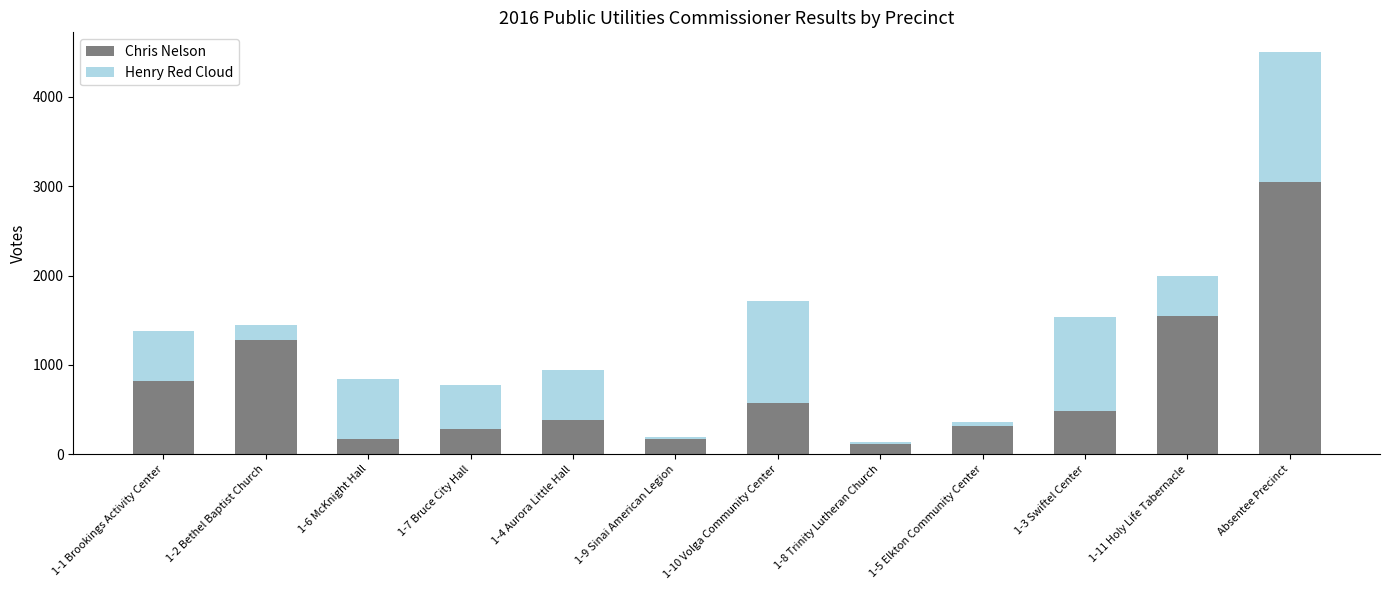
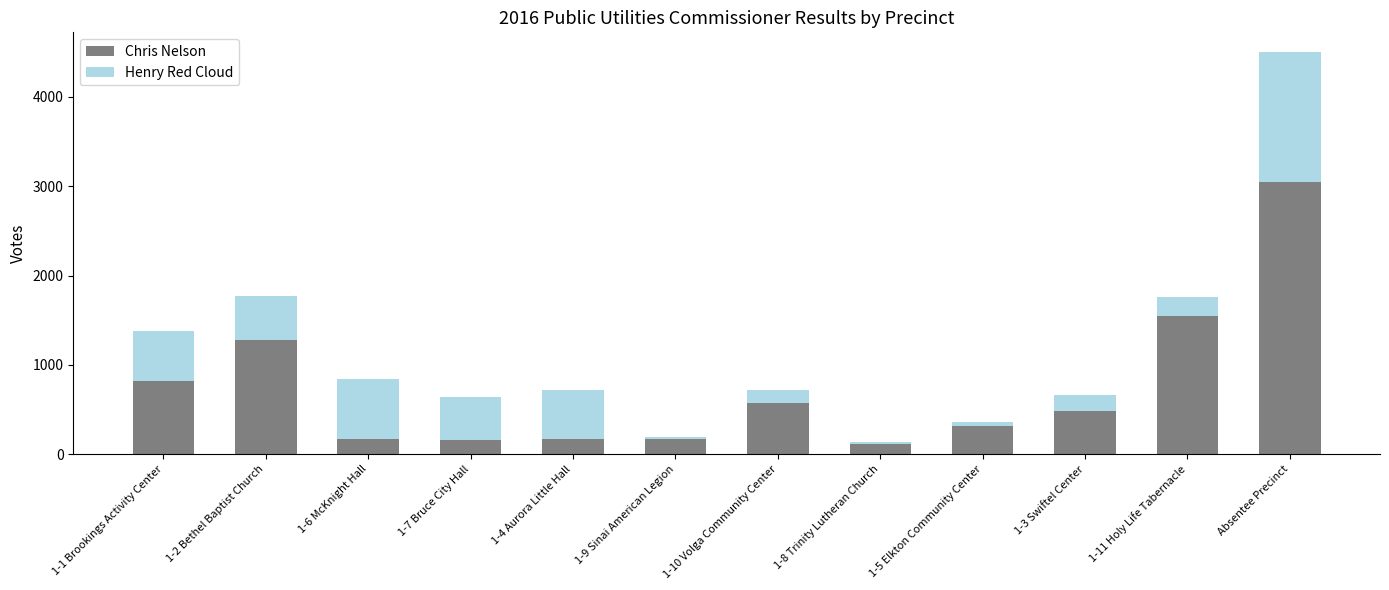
Henry Red Cloud, 1-2 Bethel Baptist Church: 200 -> 500
Chris Nelson, 1-7 Bruce City Hall: 300 -> 200
Chris Nelson, 1-4 Aurora Little Hall: 400 -> 200
Henry Red Cloud, 1-10 Volga Community Center: 1100 -> 100
Henry Red Cloud, 1-3 Swiftel Center: 1100 -> 200
Henry Red Cloud, 1-11 Holy Life Tabernacle: 500 -> 200
